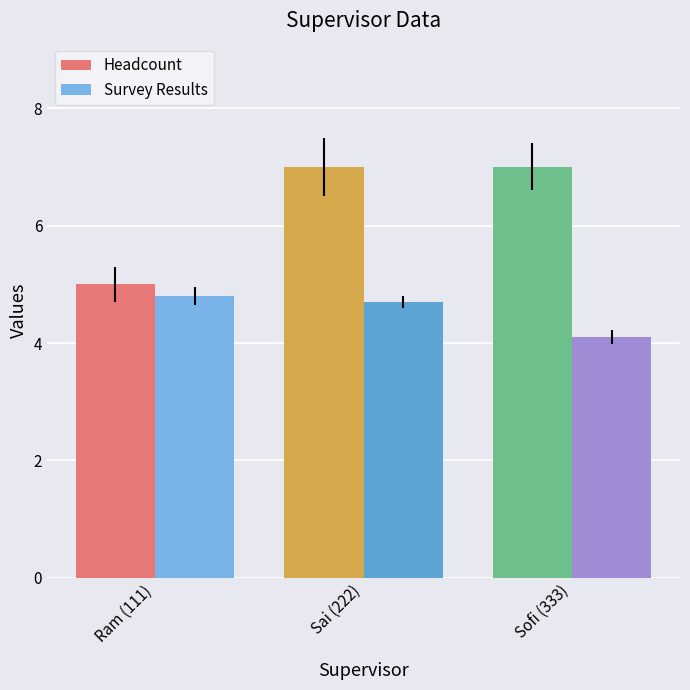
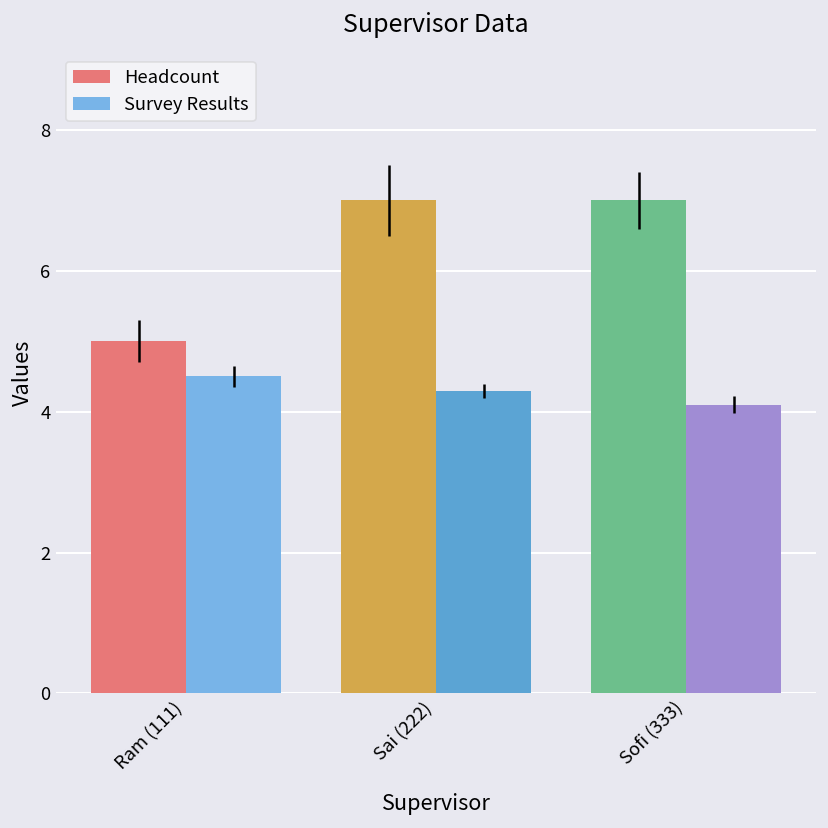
Survey Results, Ram (111): 4.8 -> 4.5
Survey Results, Sai (222): 4.7 -> 4.3
